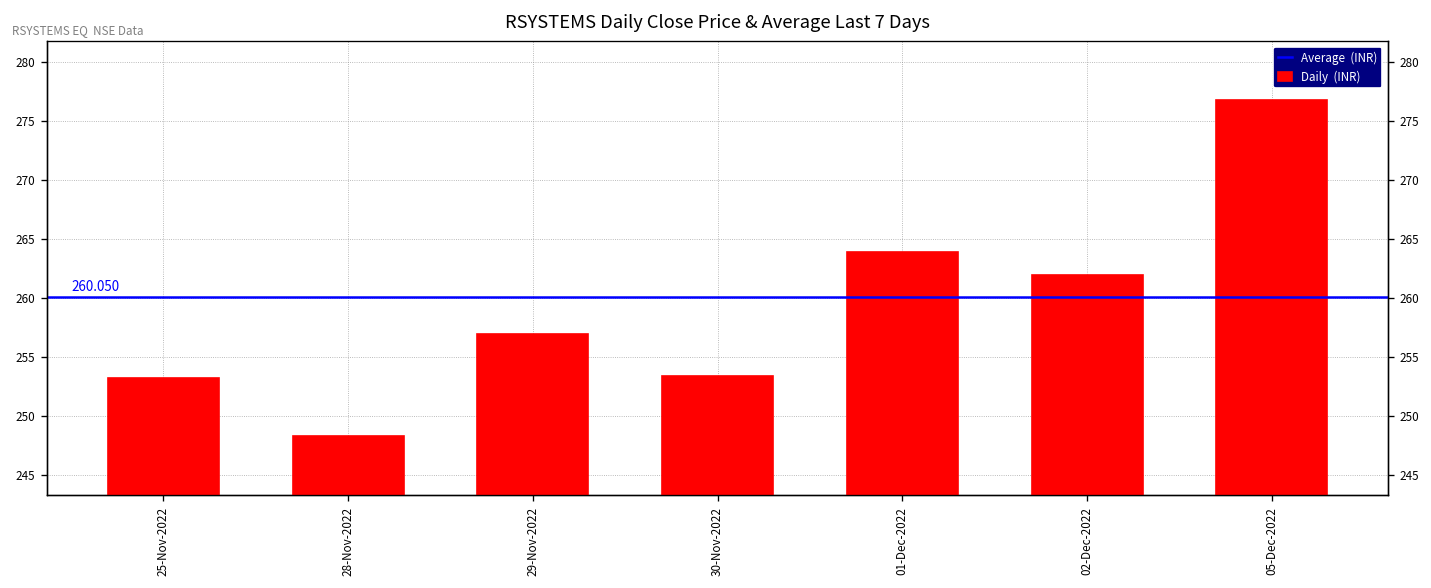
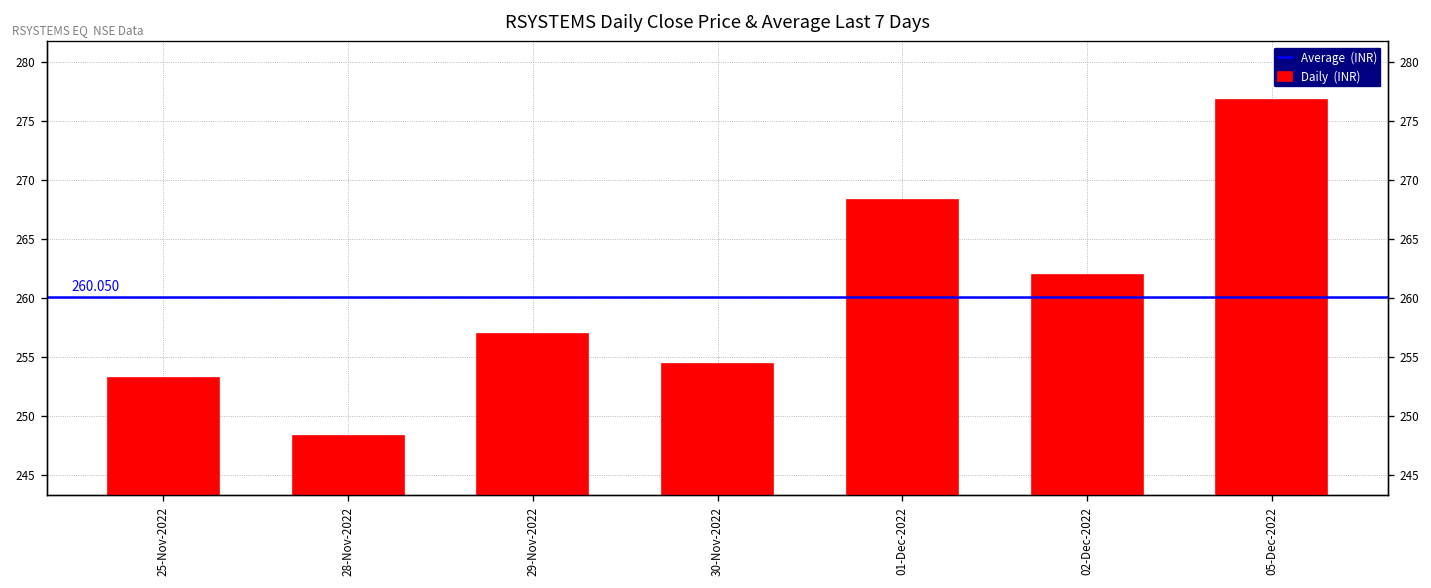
30-Nov-2022: 253 -> 254
01-Dec-2022: 264 -> 268
